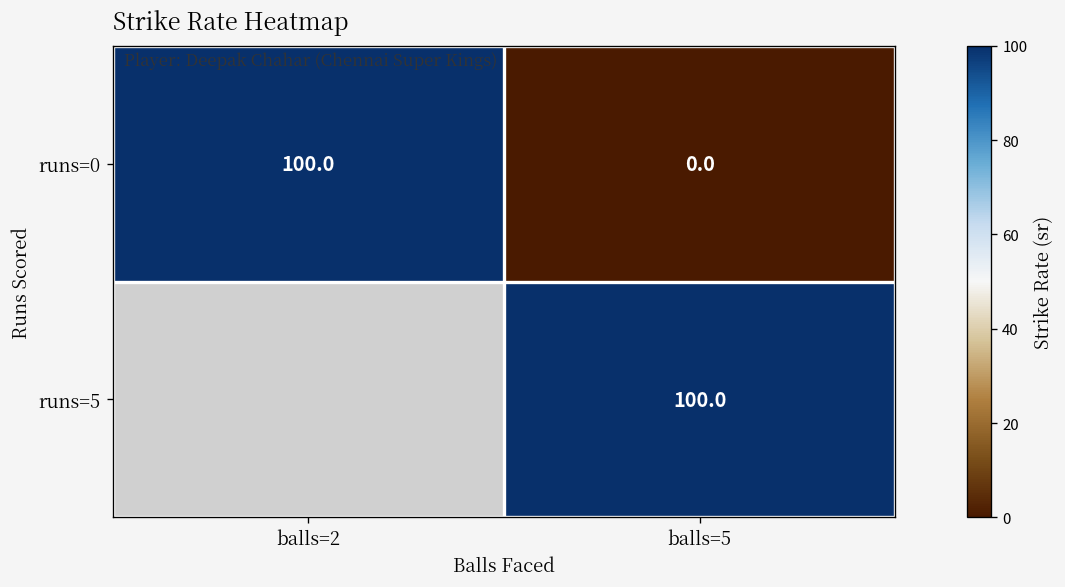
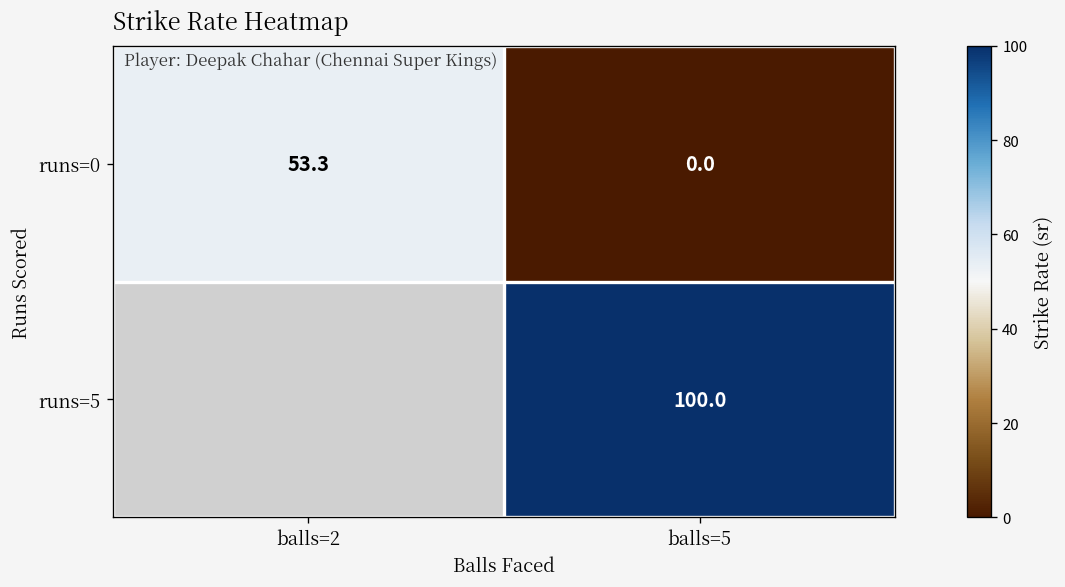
runs=0, balls=2: 100.0 -> 53.3
